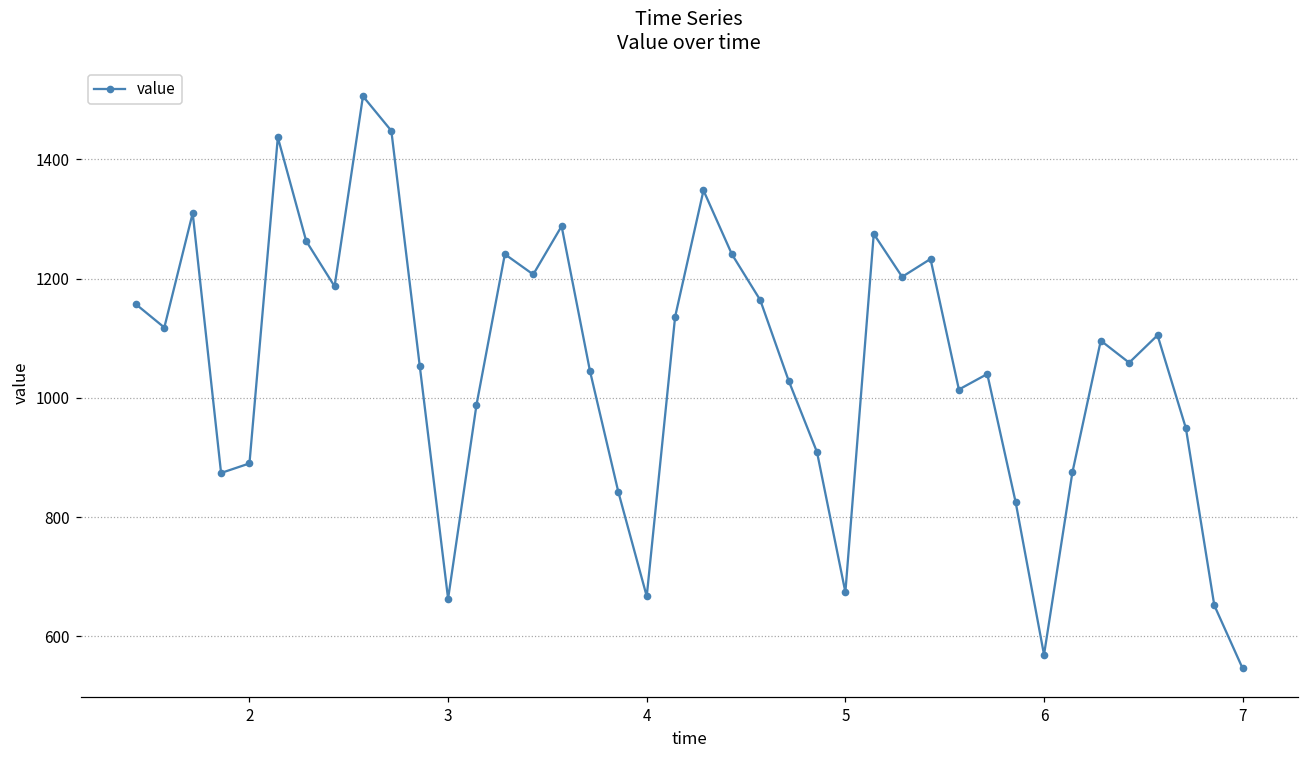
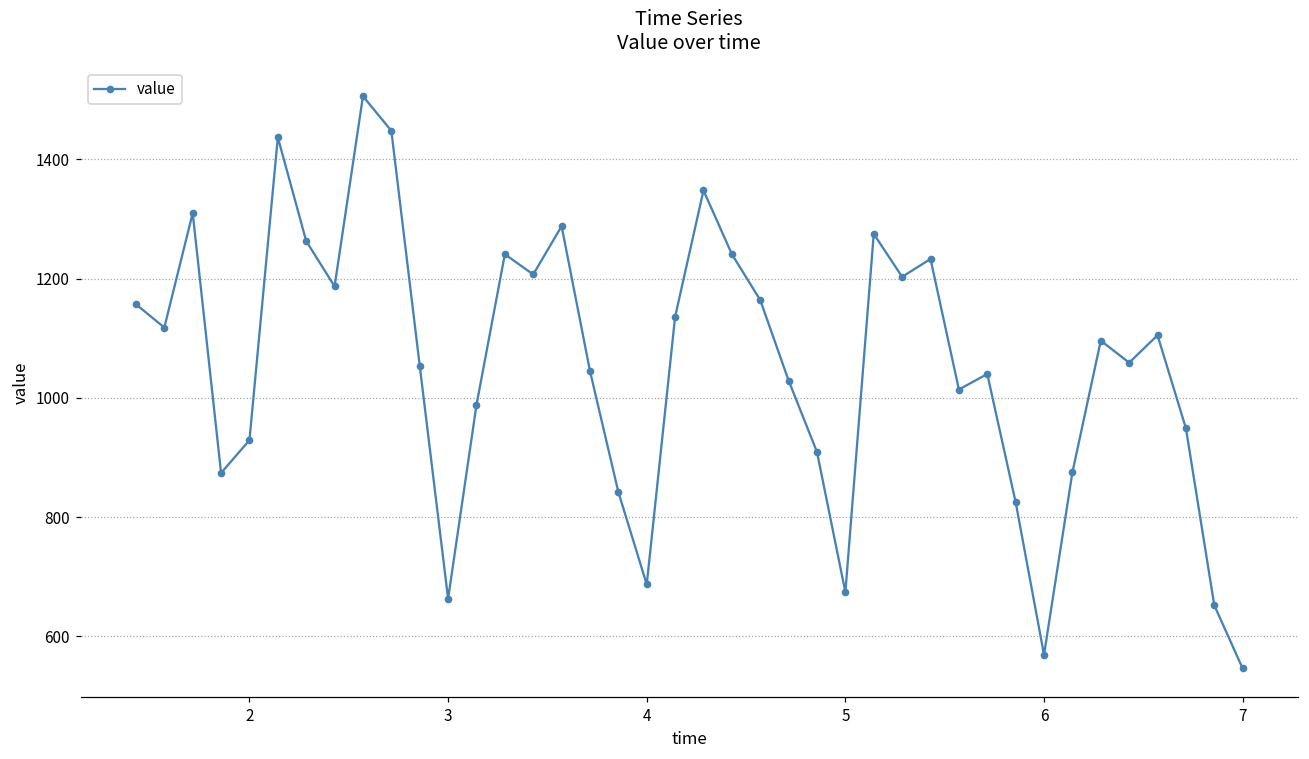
2: 890 -> 930
4: 670 -> 690
